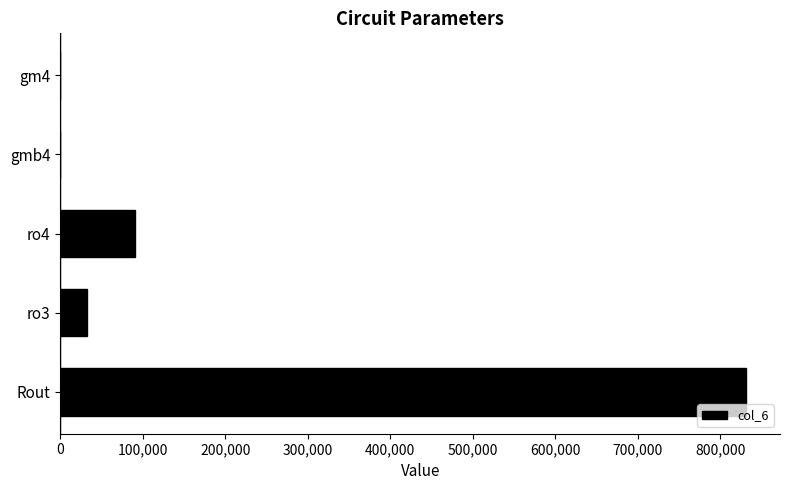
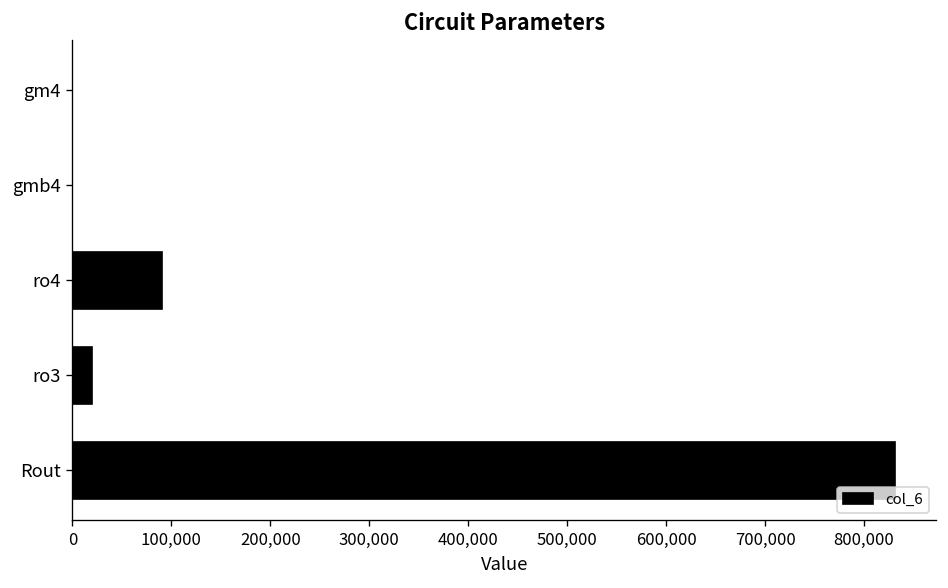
ro3: 30,000 -> 20,000
